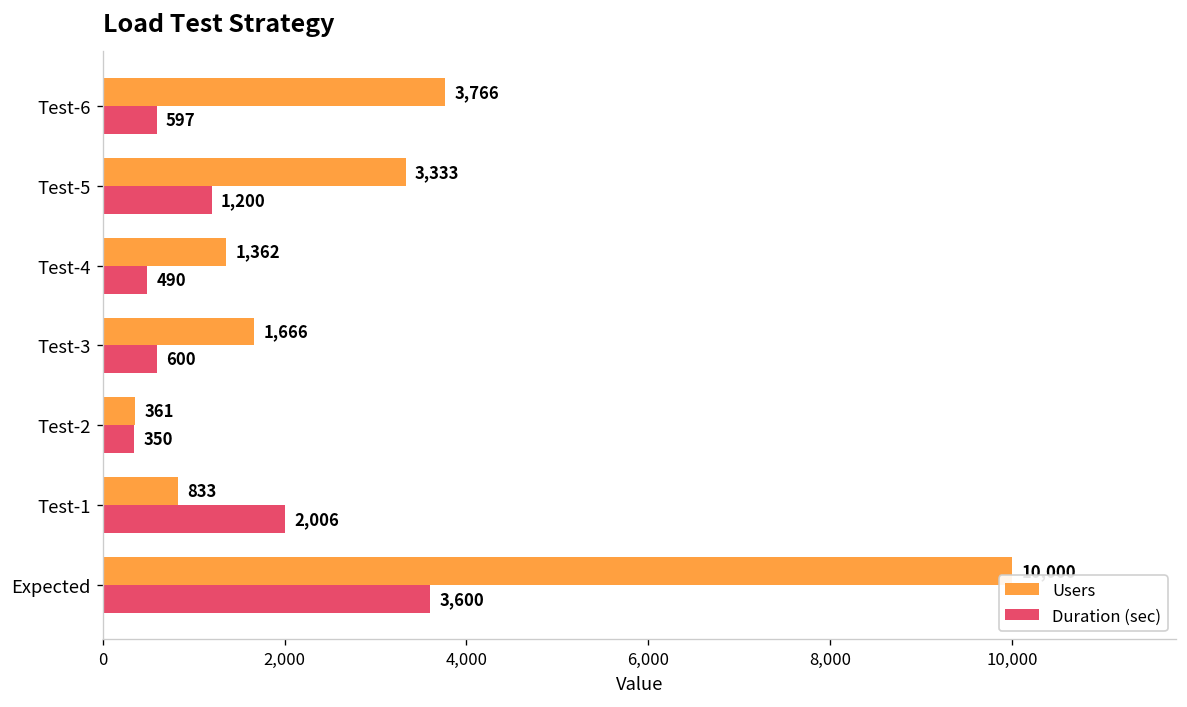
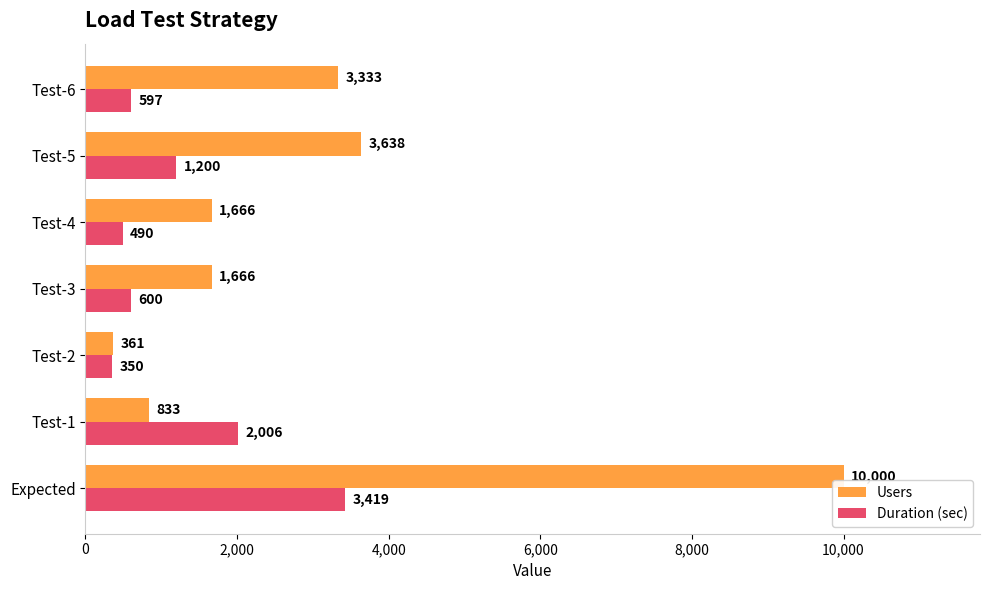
Users, Test-6: 3,766 -> 3,333
Users, Test-5: 3,333 -> 3,638
Users, Test-4: 1,362 -> 1,666
Duration (sec), Expected: 3,600 -> 3,419
